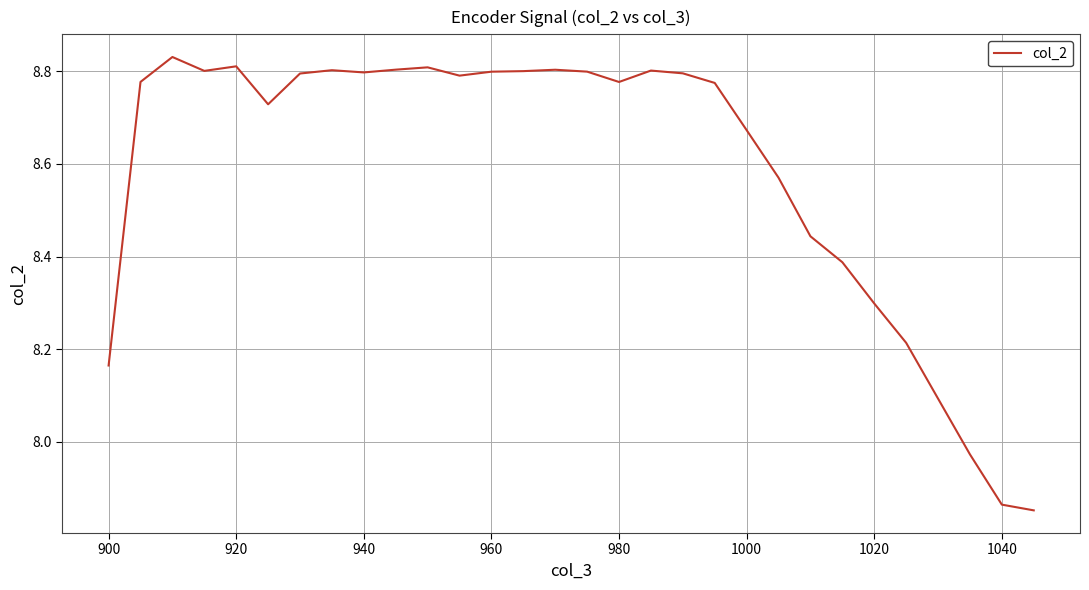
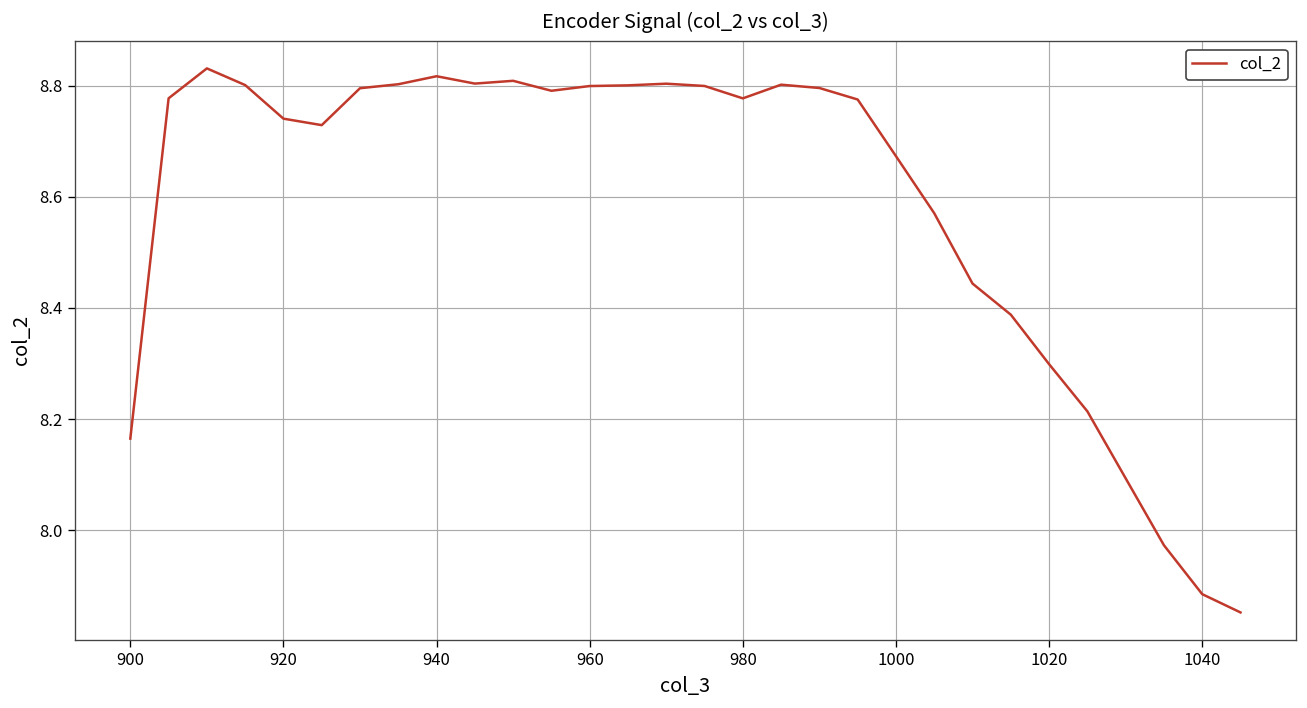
920: 8.81 -> 8.74
940: 8.80 -> 8.82
1040: 7.86 -> 7.89
